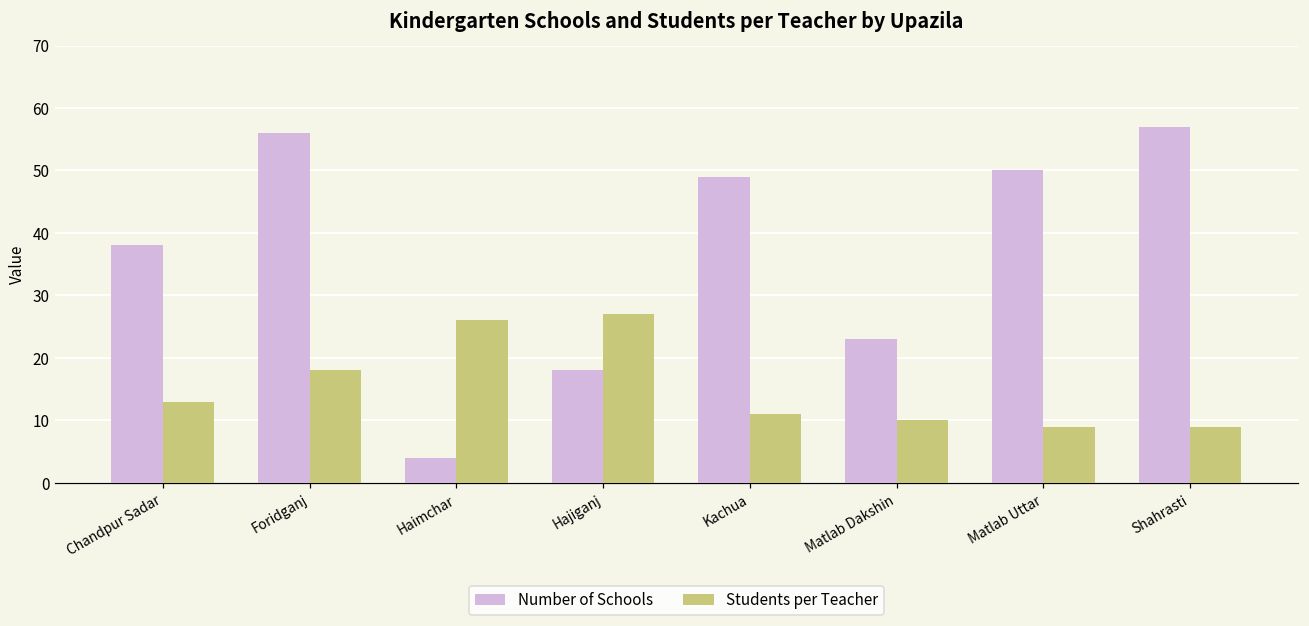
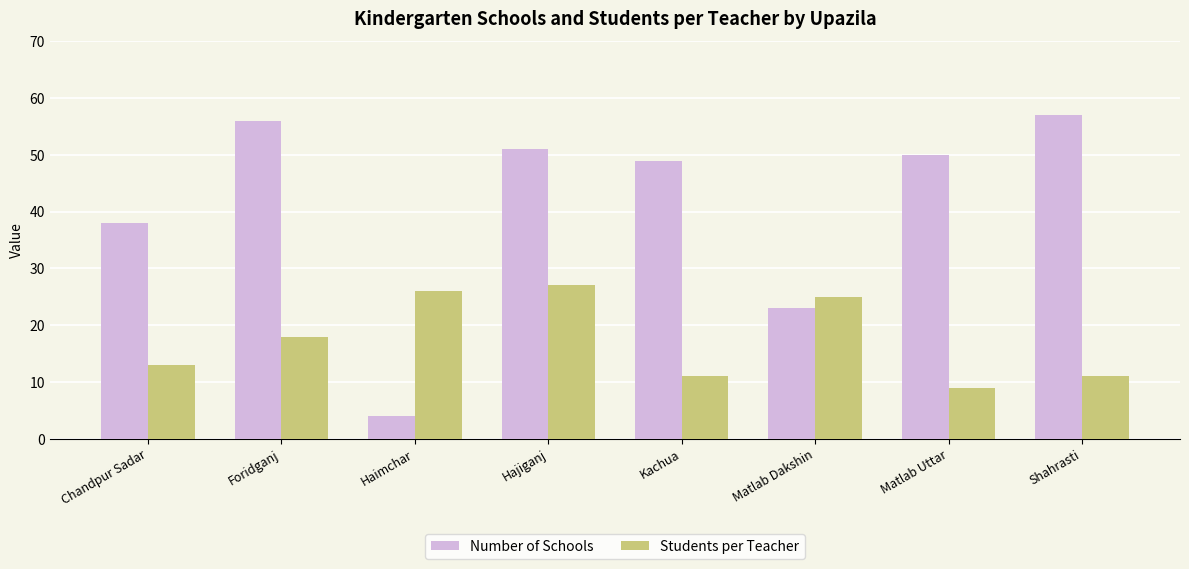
Number of Schools, Hajiganj: 18 -> 51
Students per Teacher, Matlab Dakshin: 10 -> 25
Students per Teacher, Shahrasti: 9 -> 11
